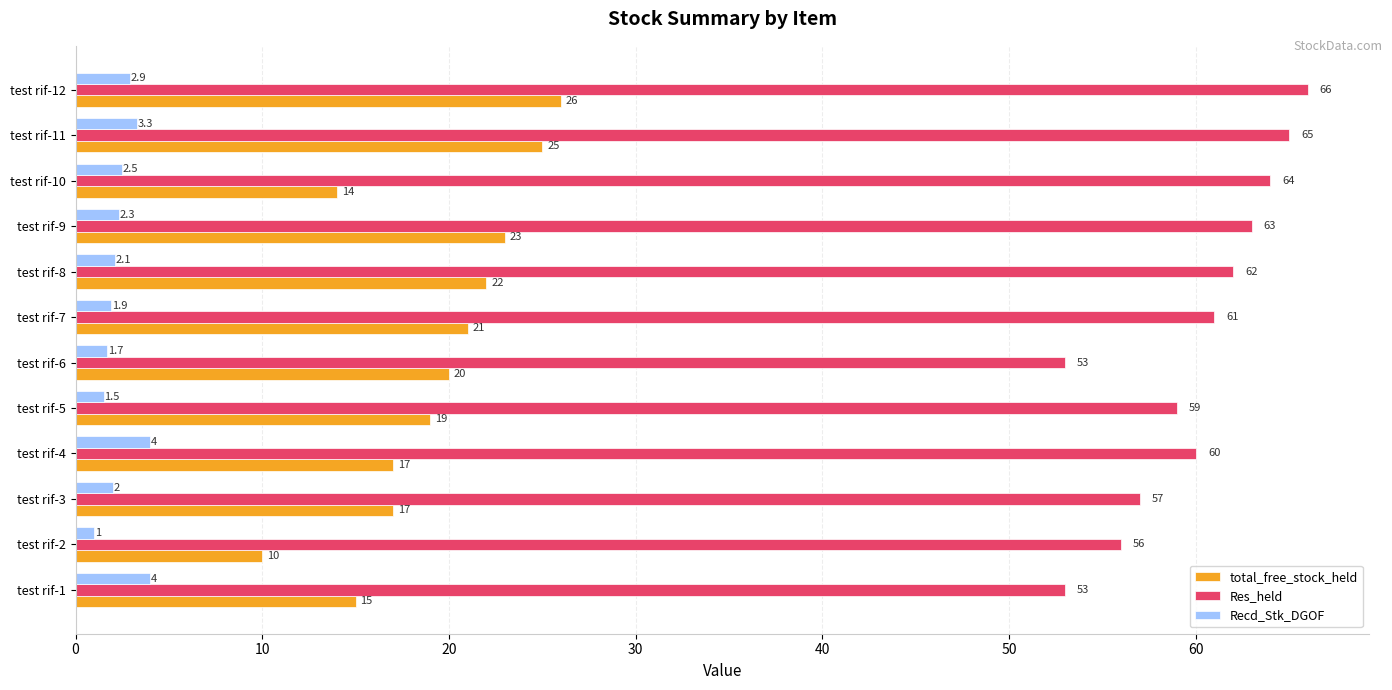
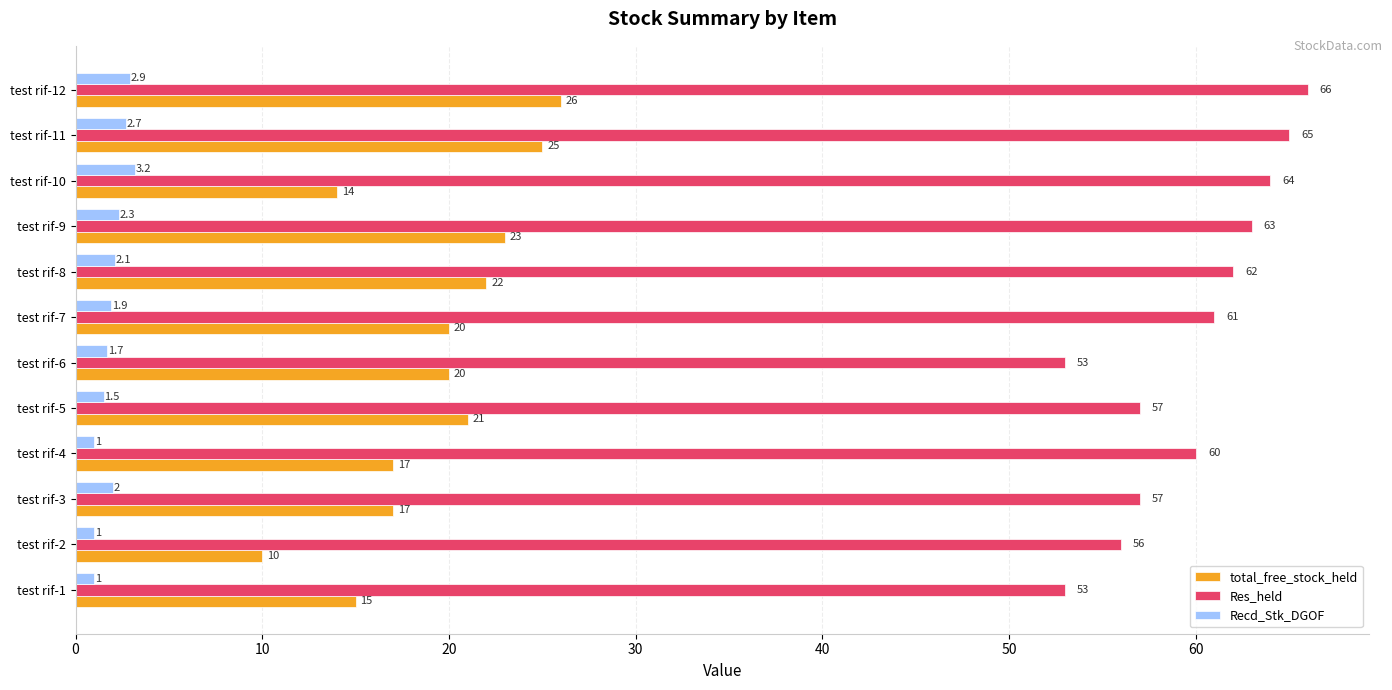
Recd_Stk_DGOF, test rif-11: 3.3 -> 2.7
Recd_Stk_DGOF, test rif-10: 2.5 -> 3.2
total_free_stock_held, test rif-7: 21 -> 20
Res_held, test rif-5: 59 -> 57
total_free_stock_held, test rif-5: 19 -> 21
Recd_Stk_DGOF, test rif-4: 4 -> 1
Recd_Stk_DGOF, test rif-1: 4 -> 1
